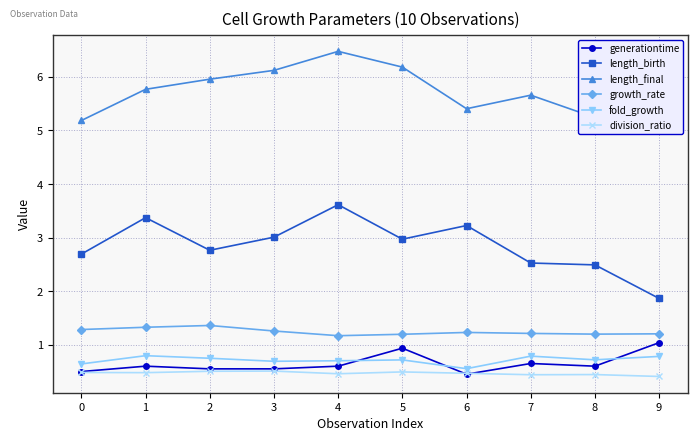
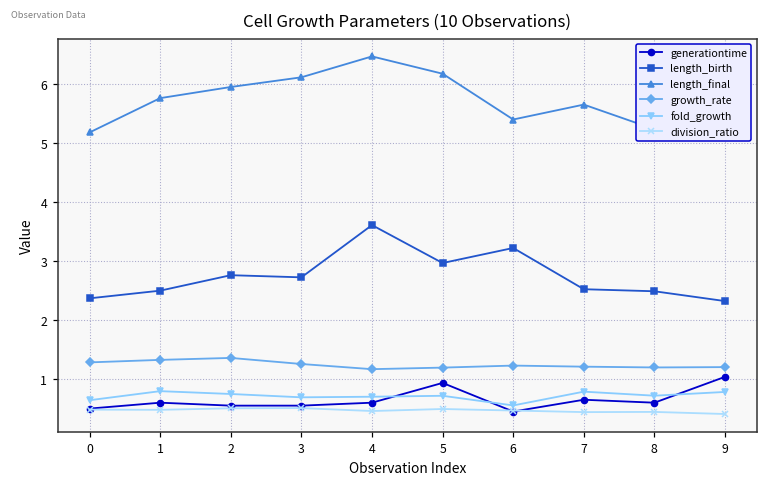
length_birth, 0: 2.7 -> 2.4
length_birth, 1: 3.4 -> 2.5
length_birth, 3: 3.0 -> 2.7
length_birth, 9: 1.9 -> 2.3
